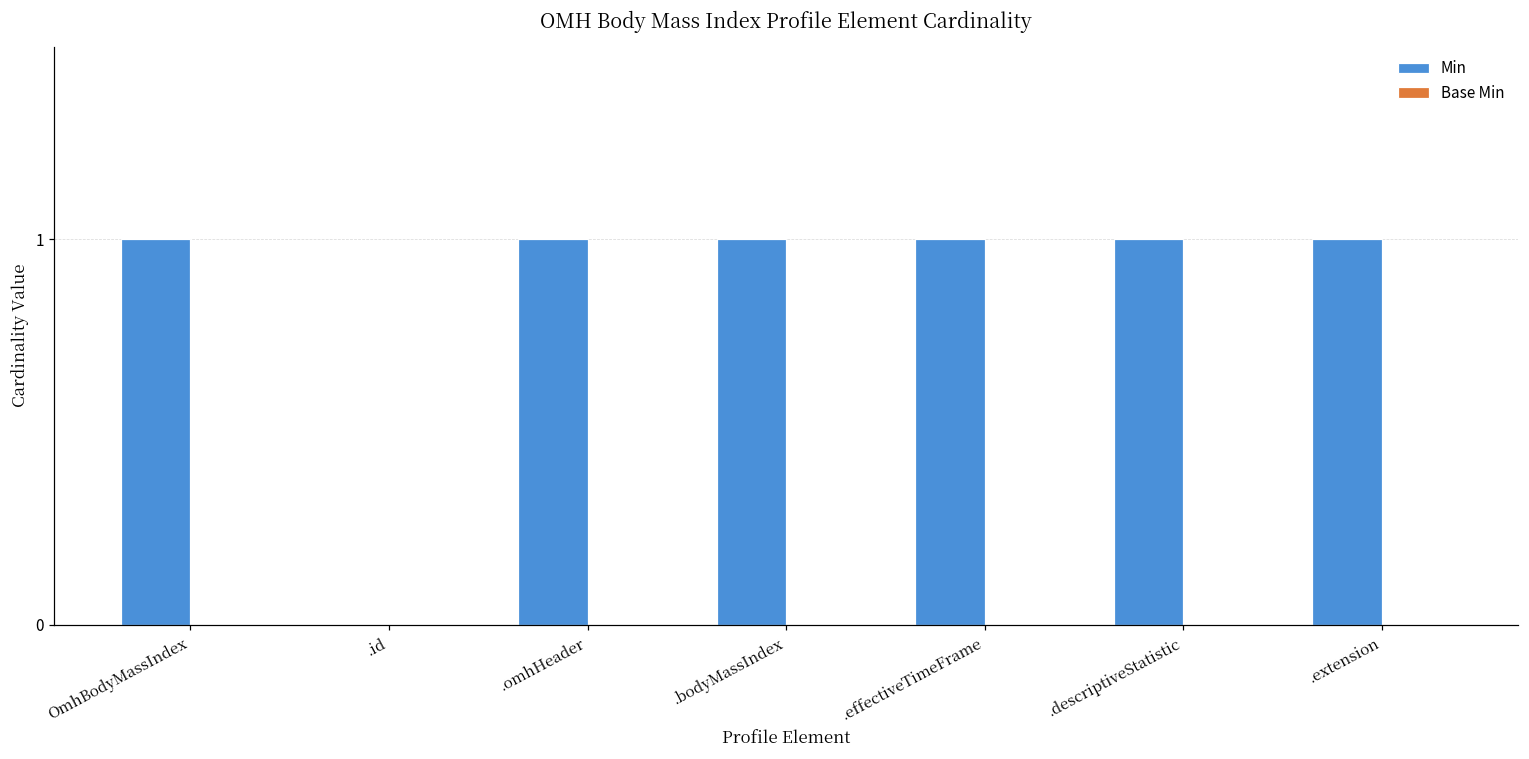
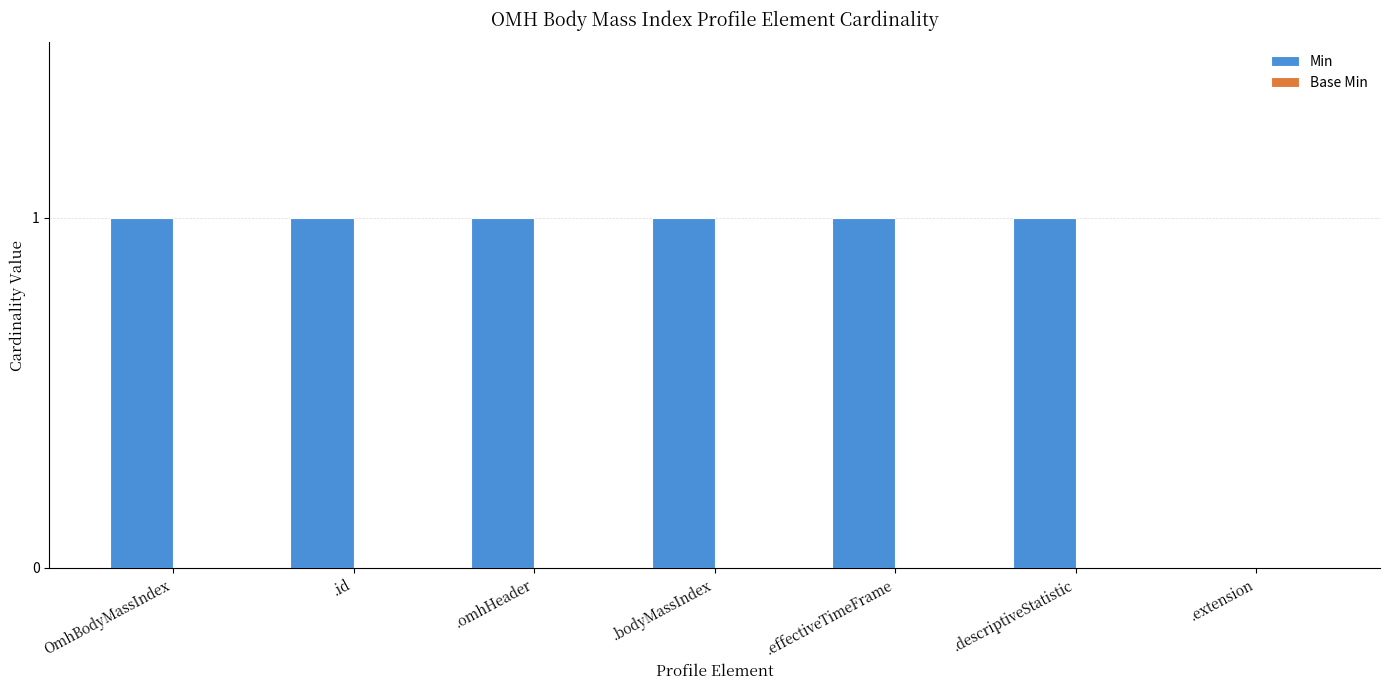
Min, .id: 0 -> 1
Min, .extension: 1 -> 0
